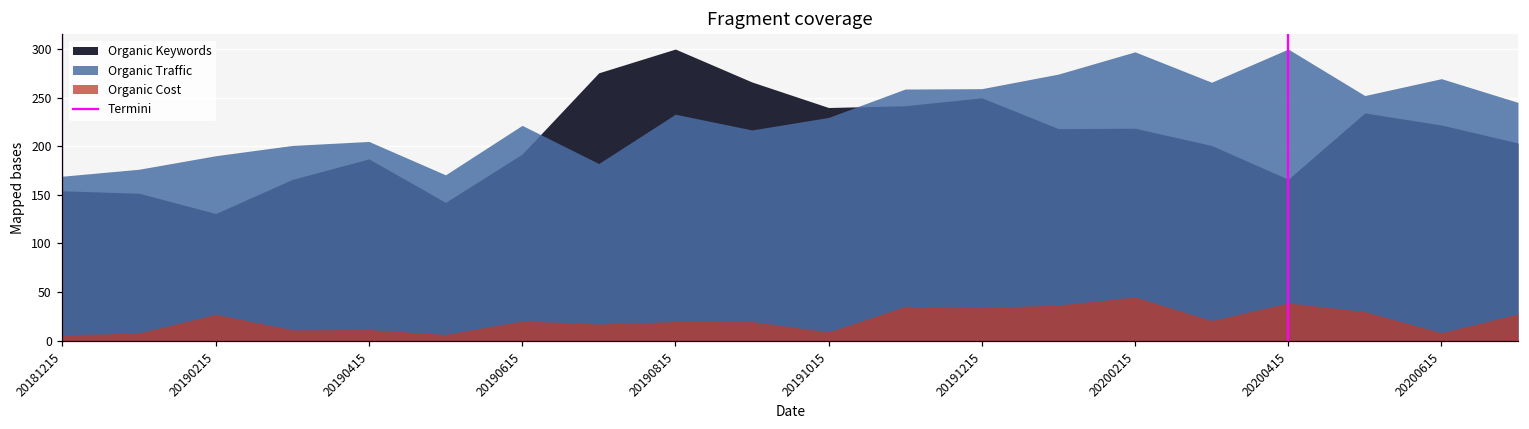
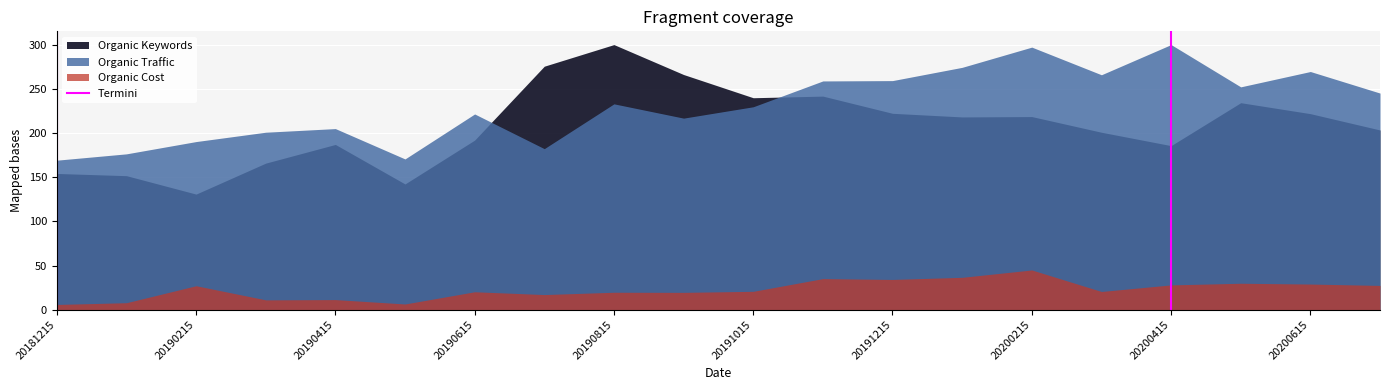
Organic Cost, 20191015: 10 -> 20
Organic Keywords, 20191215: 250 -> 220
Organic Keywords, 20200415: 170 -> 190
Organic Cost, 20200415: 40 -> 30
Organic Cost, 20200615: 10 -> 30
